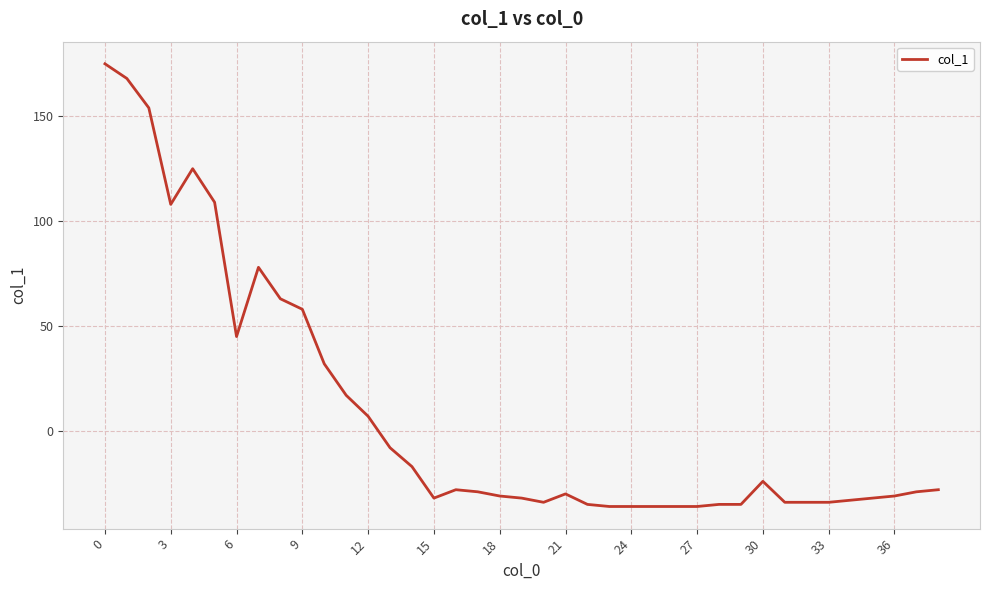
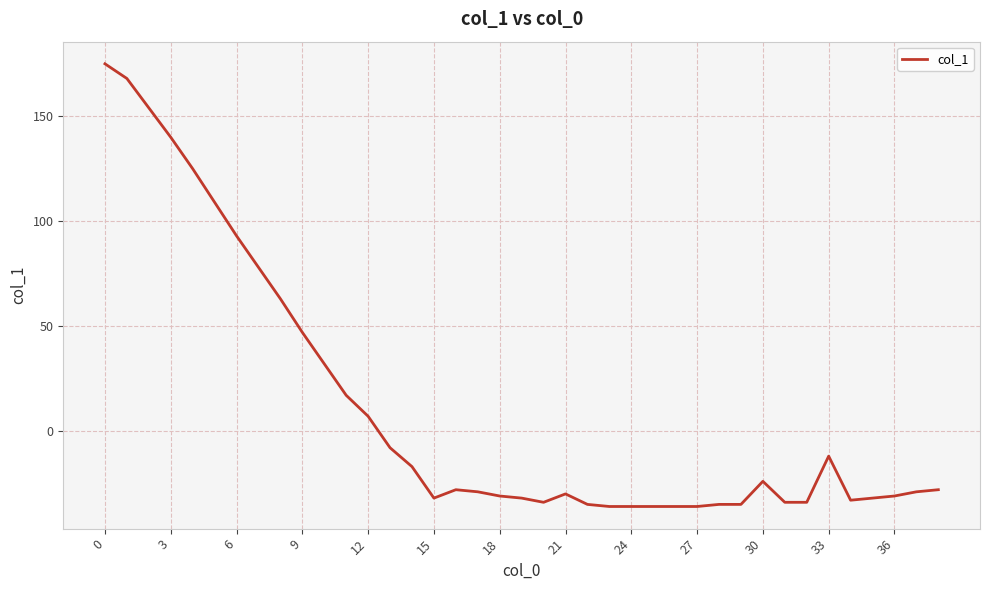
3: 108 -> 140
6: 45 -> 93
9: 58 -> 47
33: -34 -> -12
